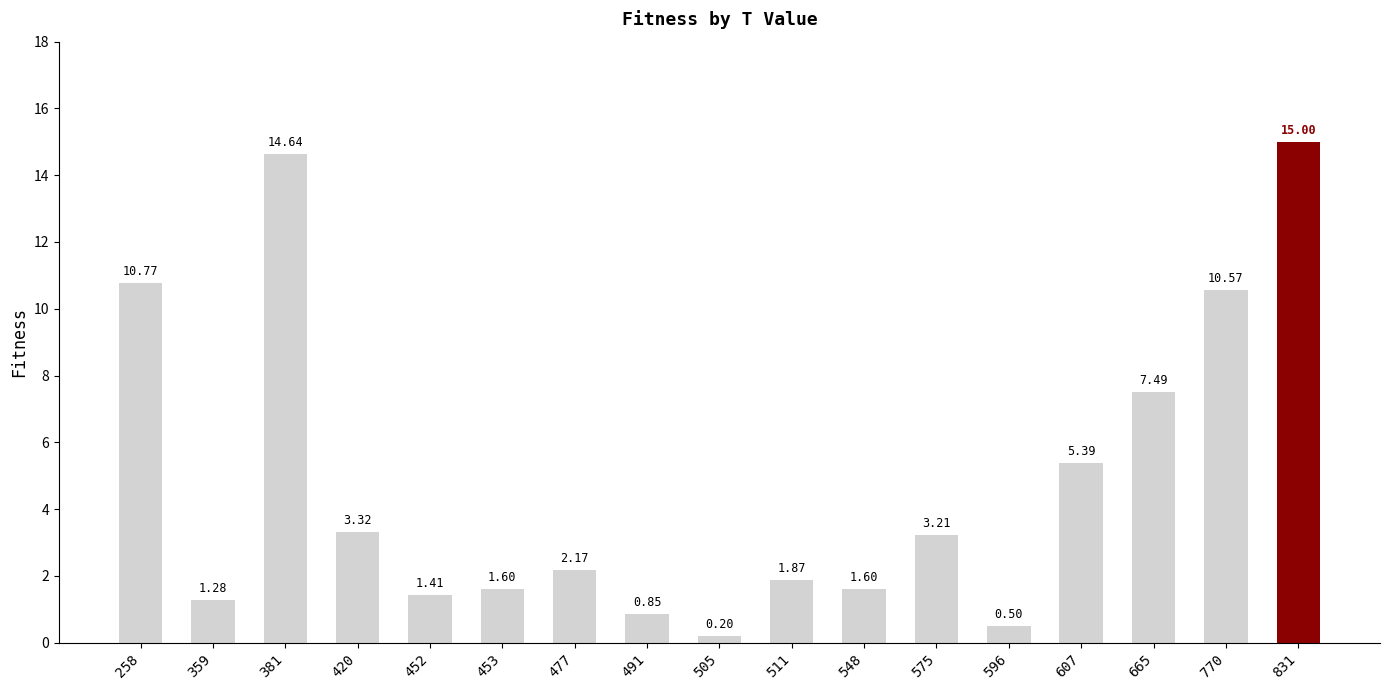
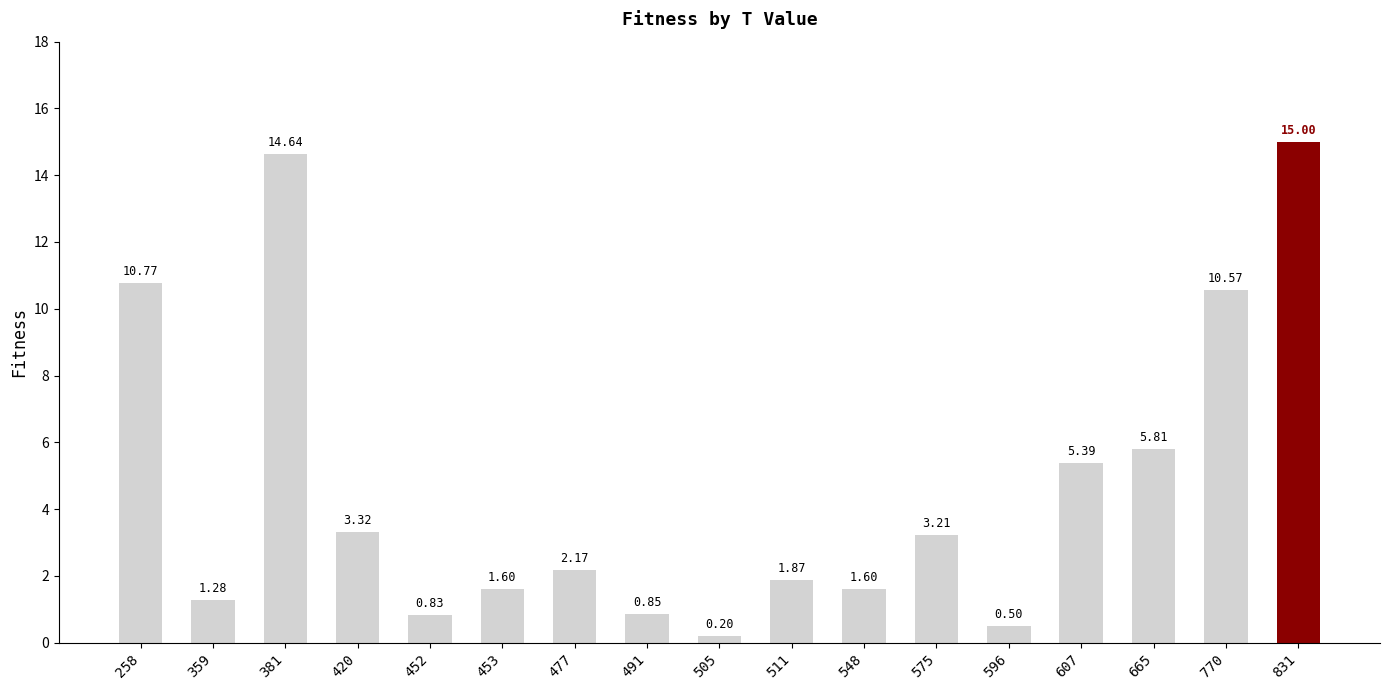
452: 1.41 -> 0.83
665: 7.49 -> 5.81
